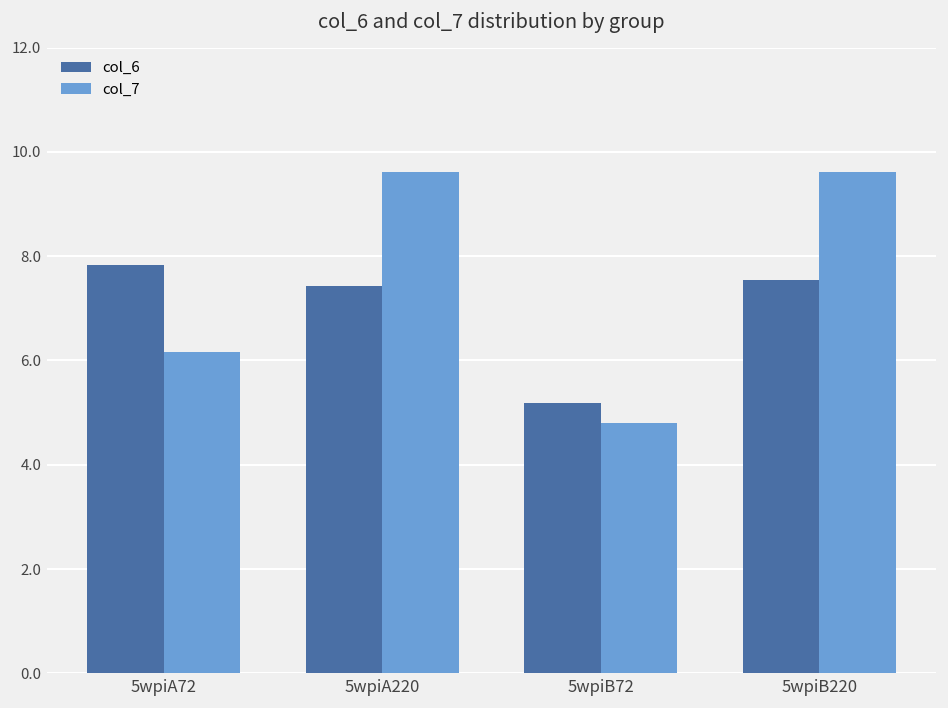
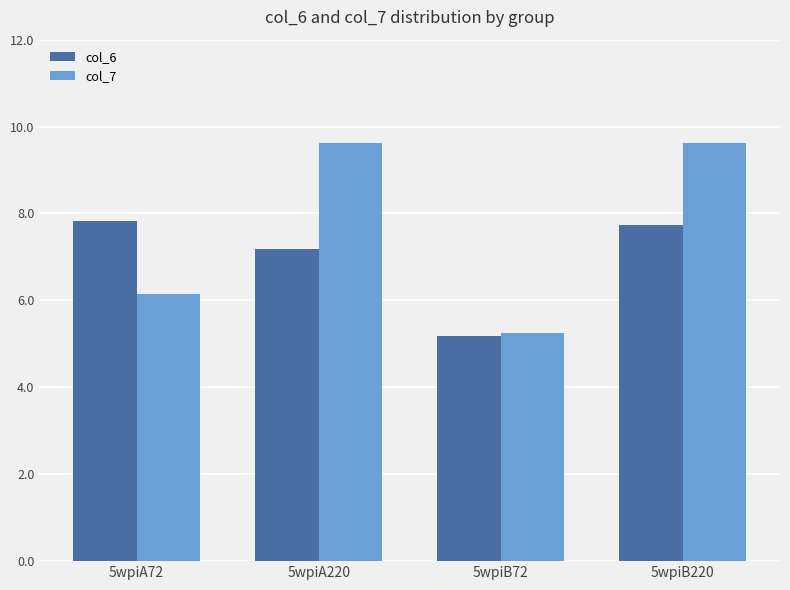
col_6, 5wpiA220: 7.4 -> 7.2
col_7, 5wpiB72: 4.8 -> 5.3
col_6, 5wpiB220: 7.5 -> 7.7
